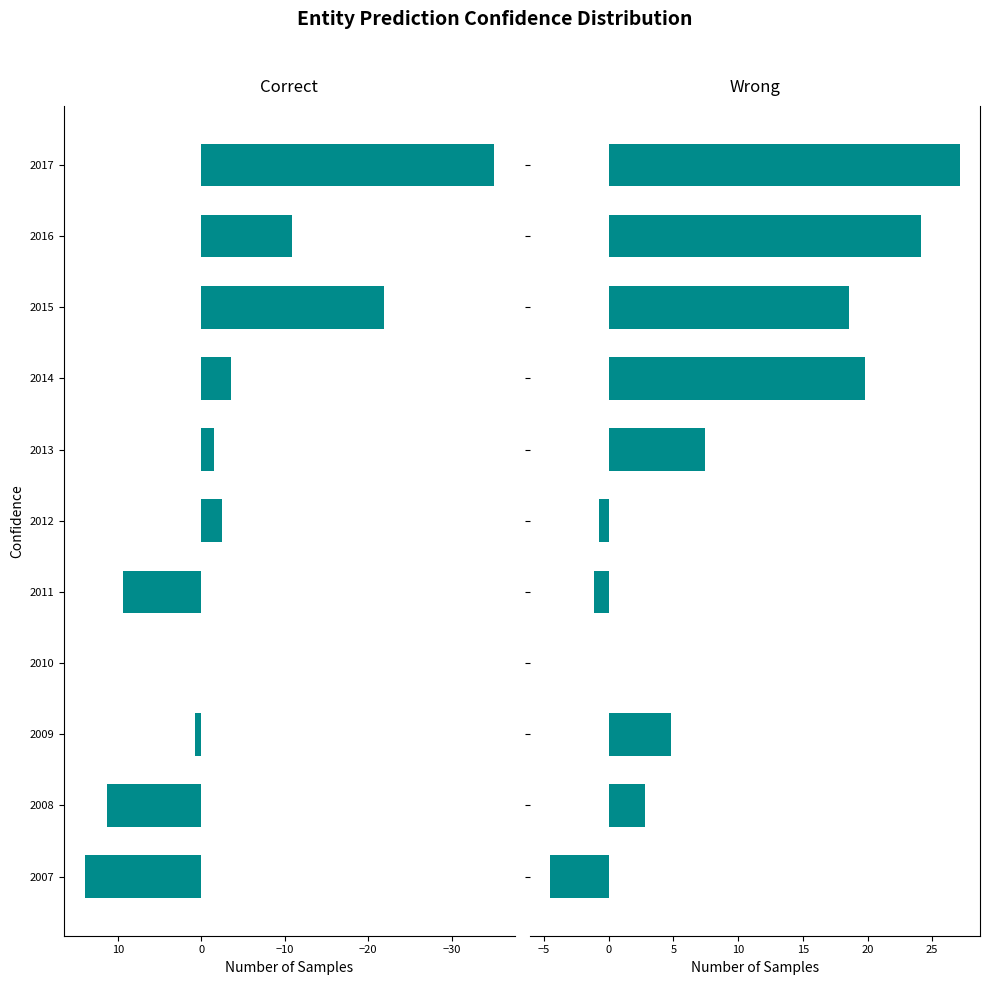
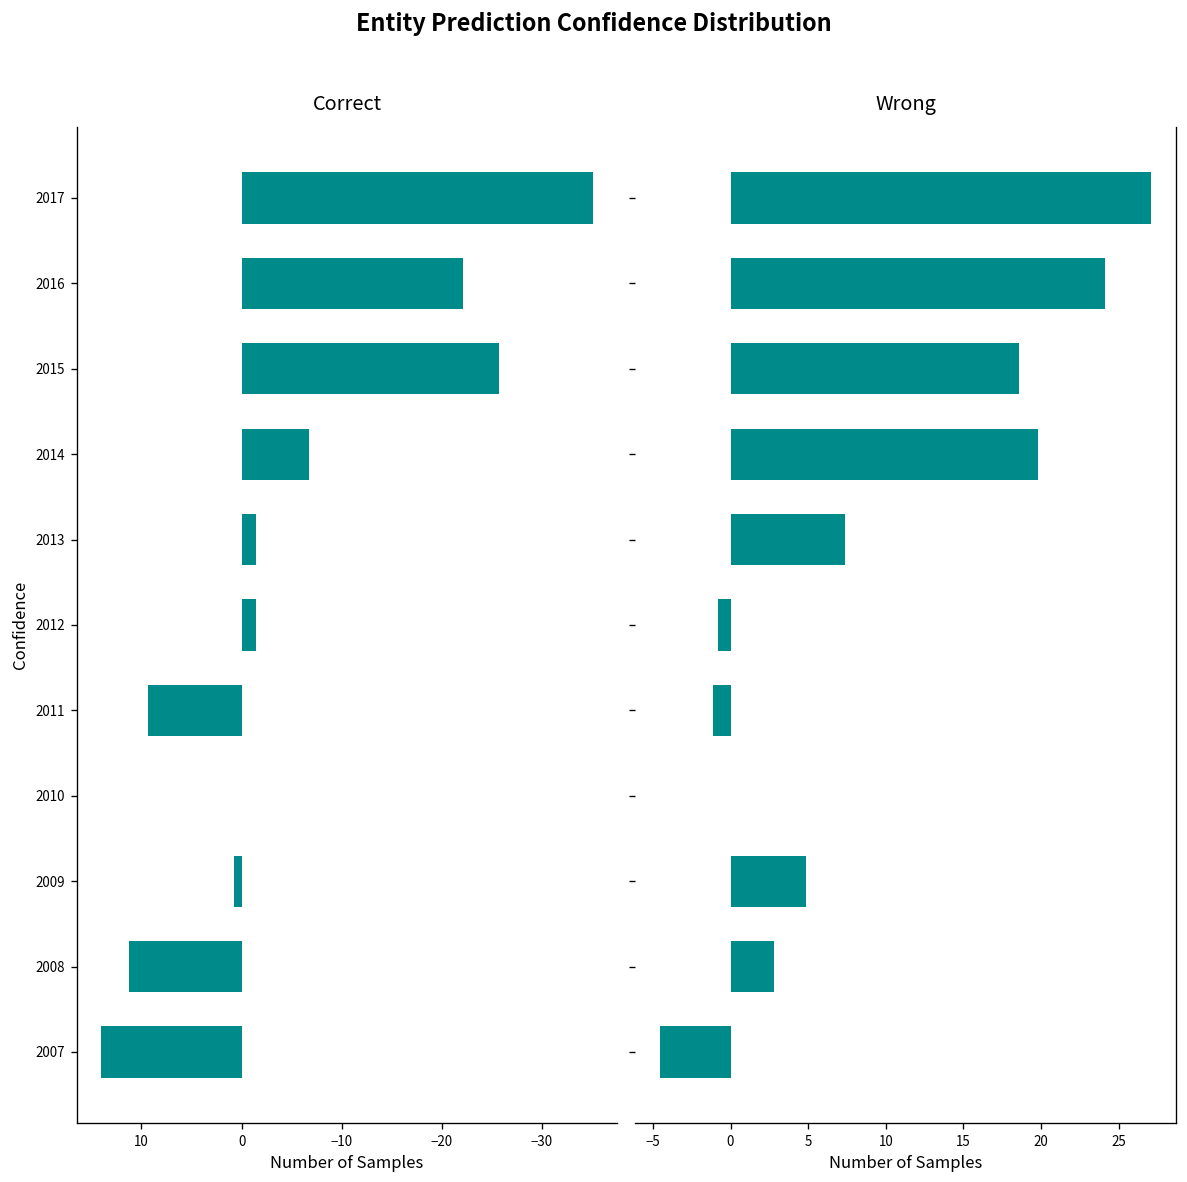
Correct, 2016: -11 -> -22
Correct, 2015: -22 -> -26
Correct, 2014: -4 -> -7
Correct, 2012: -2 -> -1
